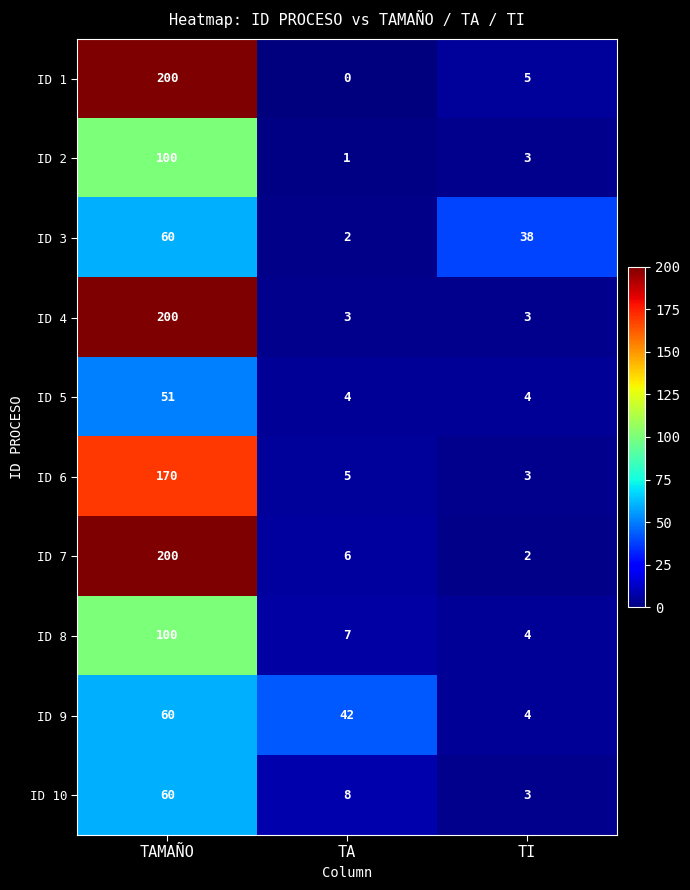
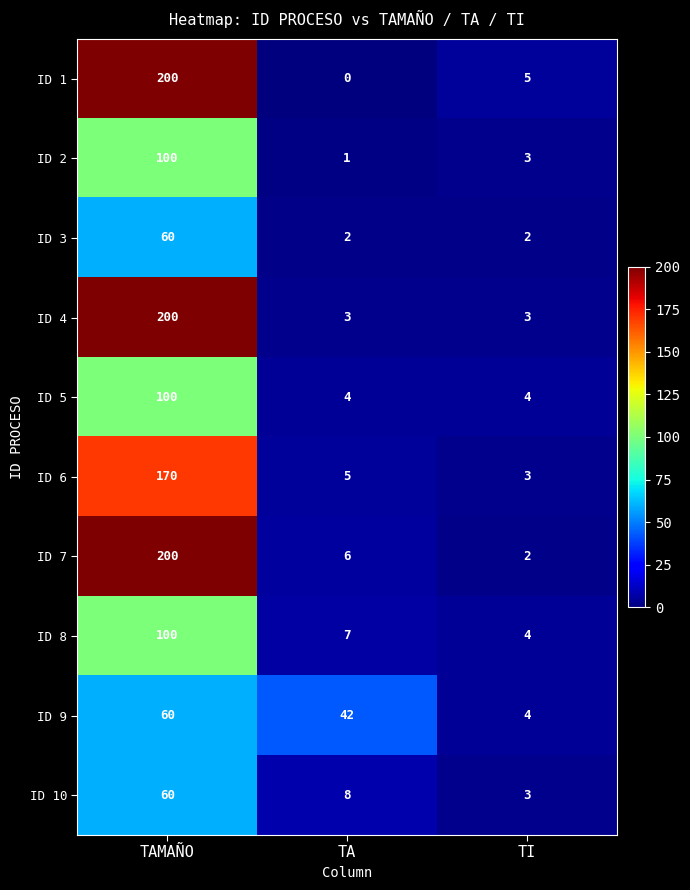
ID 3, TI: 38 -> 2
ID 5, TAMAÑO: 51 -> 100
